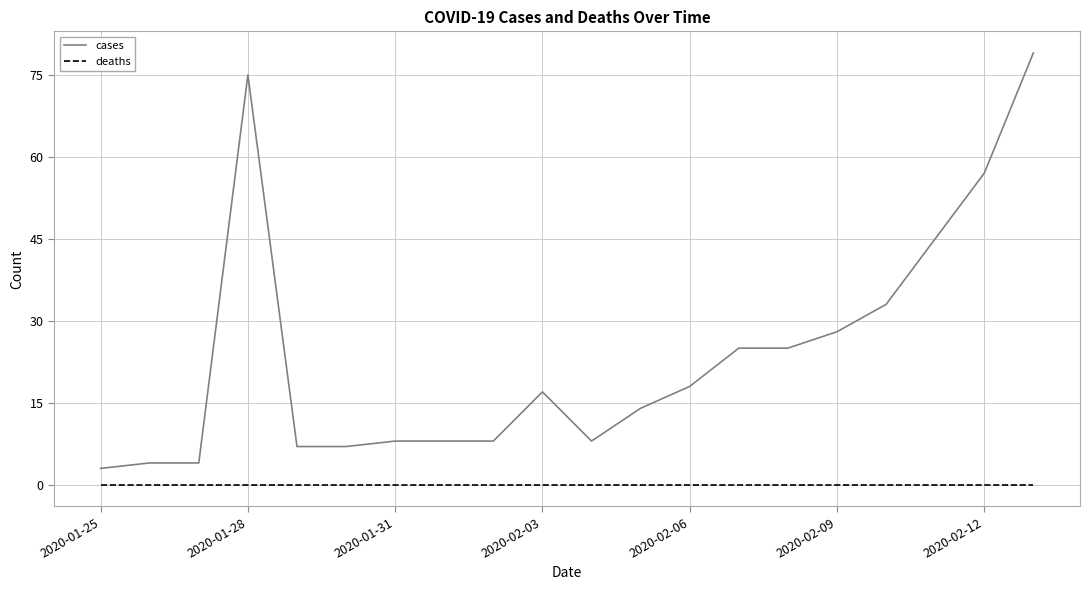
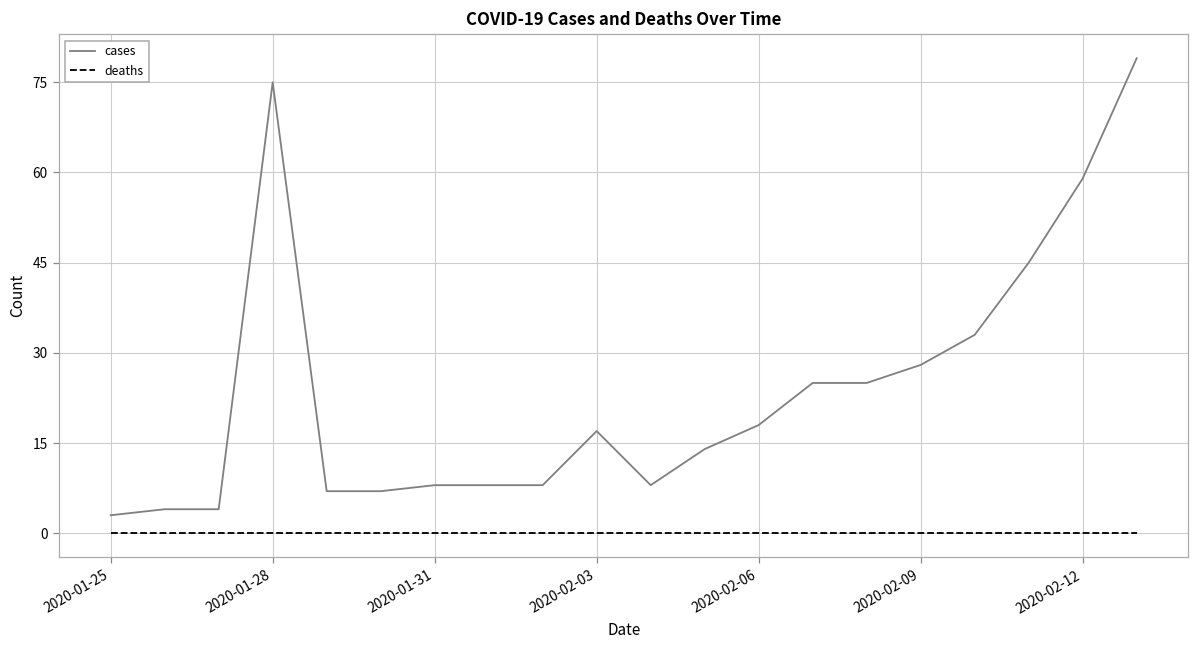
cases, 2020-02-12: 57 -> 59
